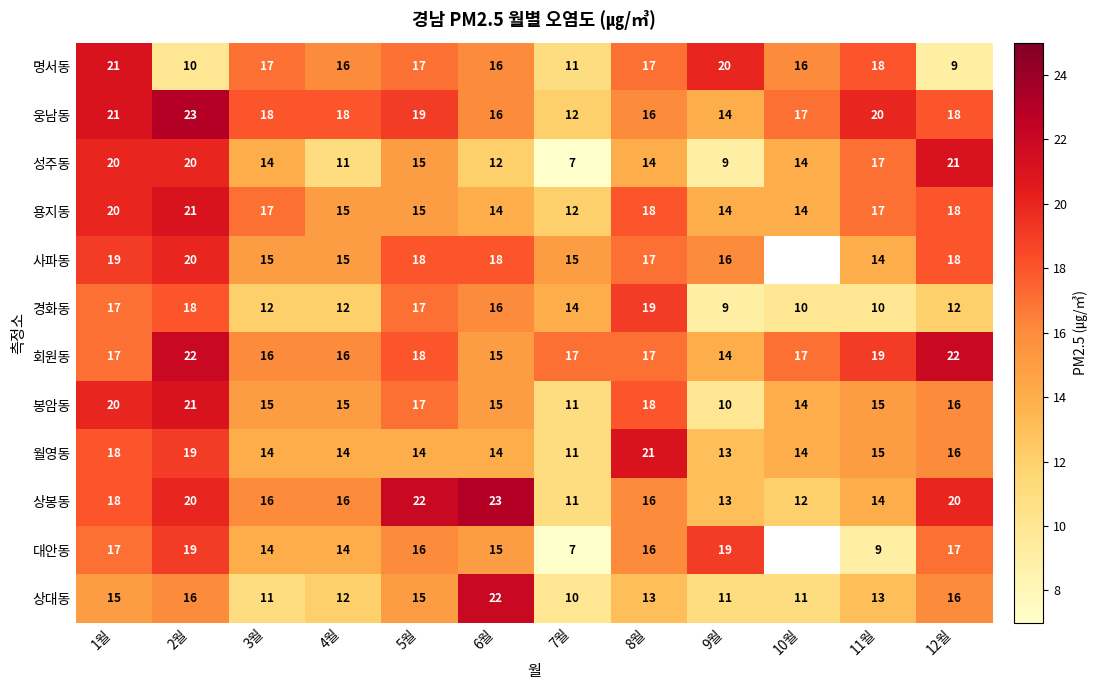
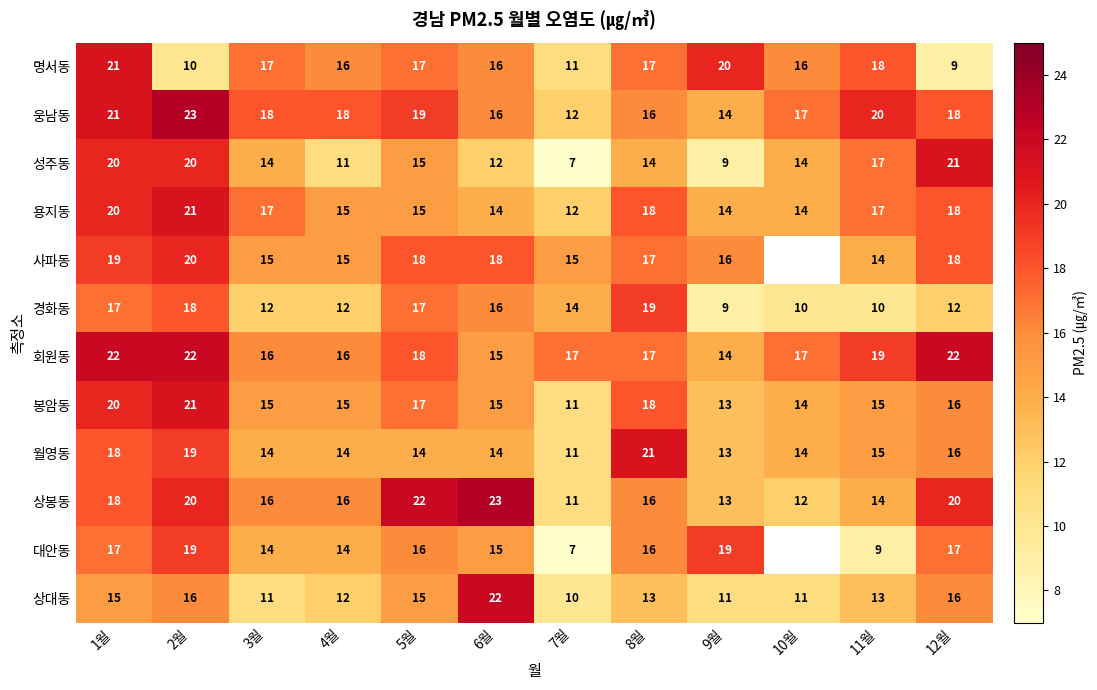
회원동, 1월: 17 -> 22
봉암동, 9월: 10 -> 13
